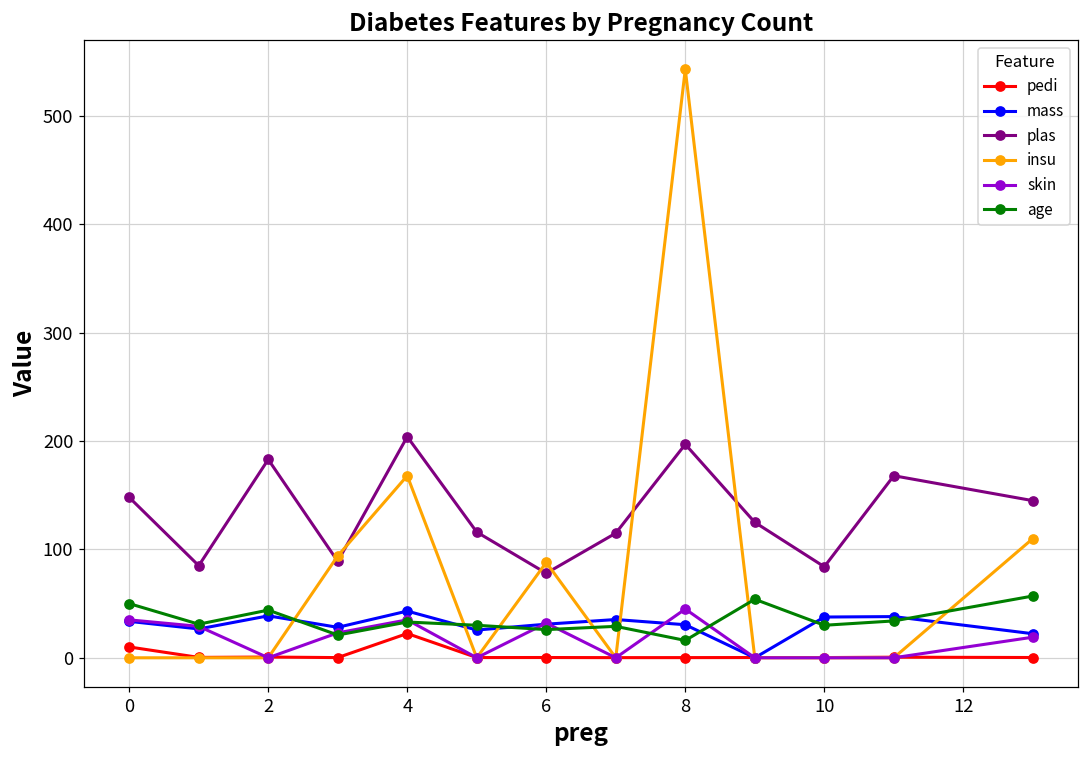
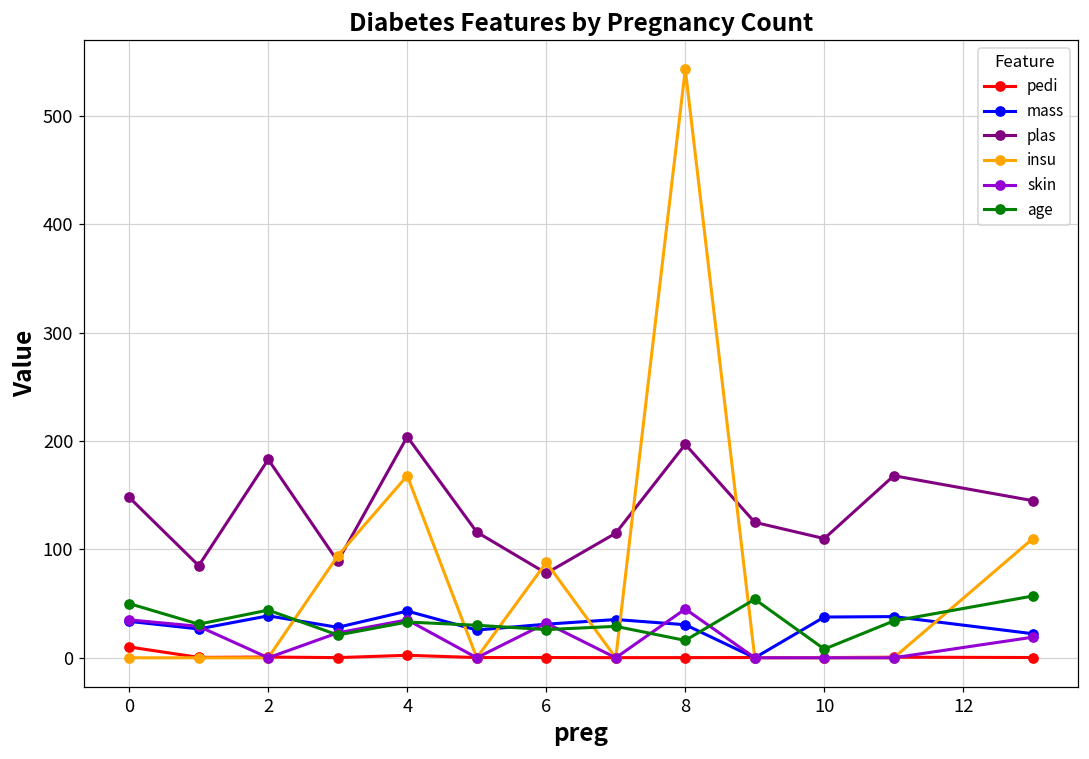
pedi, 4: 20 -> 0
plas, 10: 80 -> 110
age, 10: 30 -> 10
